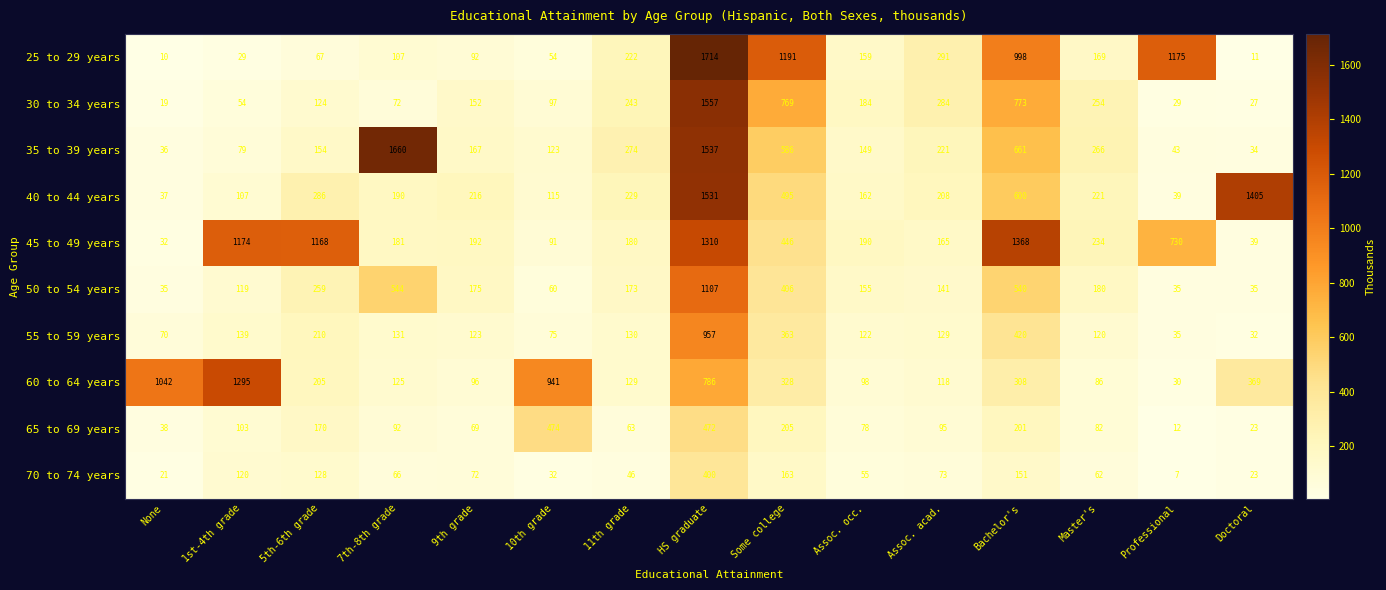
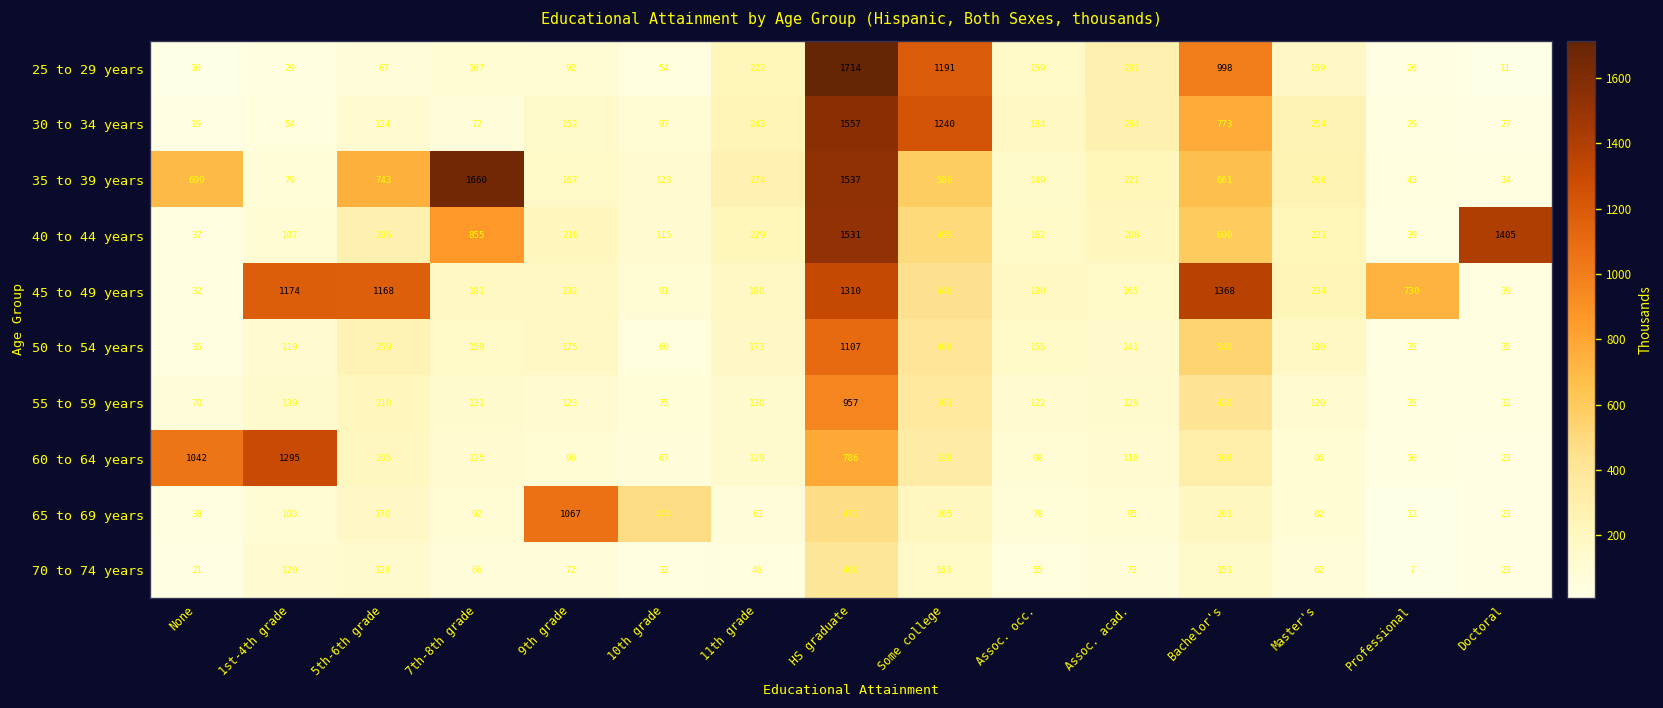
25 to 29 years, Professional: 1175 -> 26
30 to 34 years, Some college: 769 -> 1240
35 to 39 years, None: 36 -> 699
35 to 39 years, 5th-6th grade: 154 -> 743
40 to 44 years, 7th-8th grade: 190 -> 855
50 to 54 years, 7th-8th grade: 544 -> 159
60 to 64 years, 10th grade: 941 -> 67
60 to 64 years, Doctoral: 369 -> 23
65 to 69 years, 9th grade: 69 -> 1067
